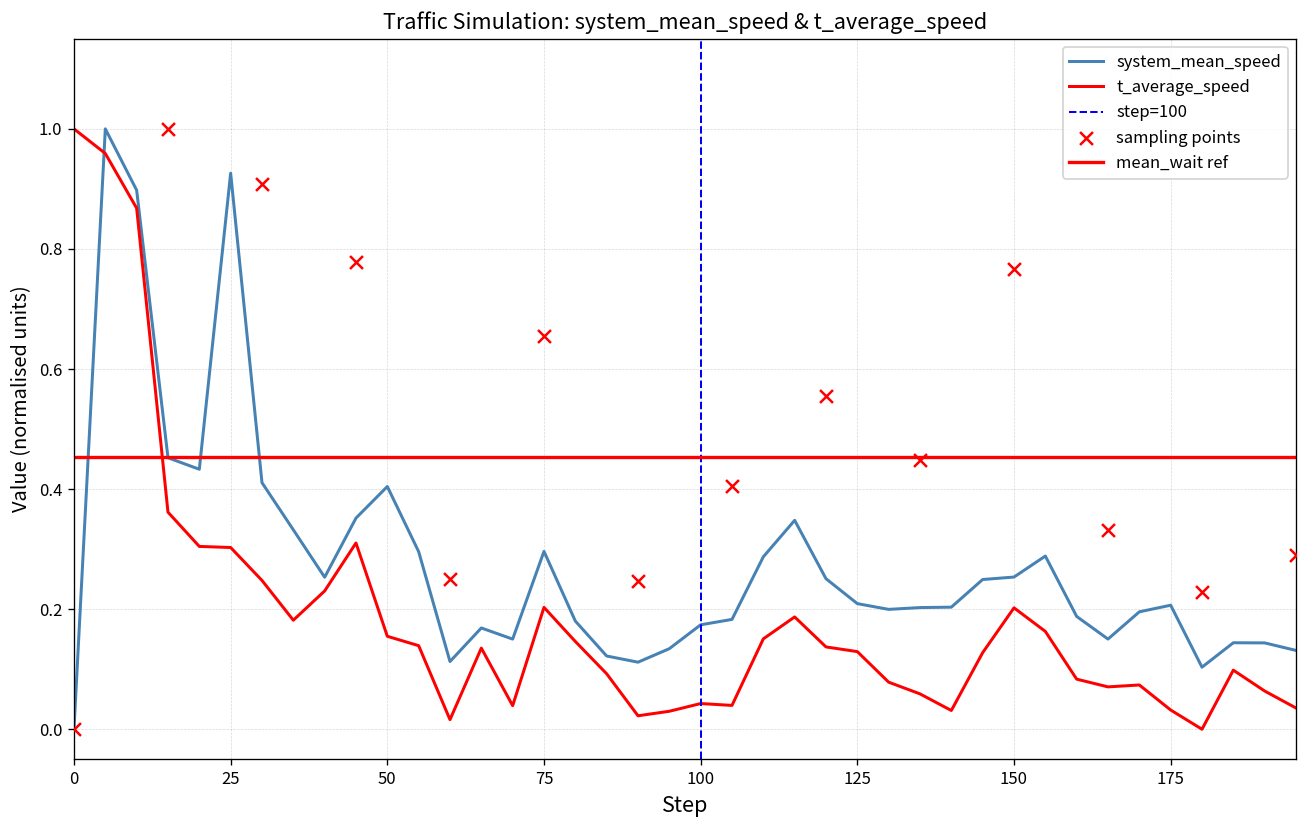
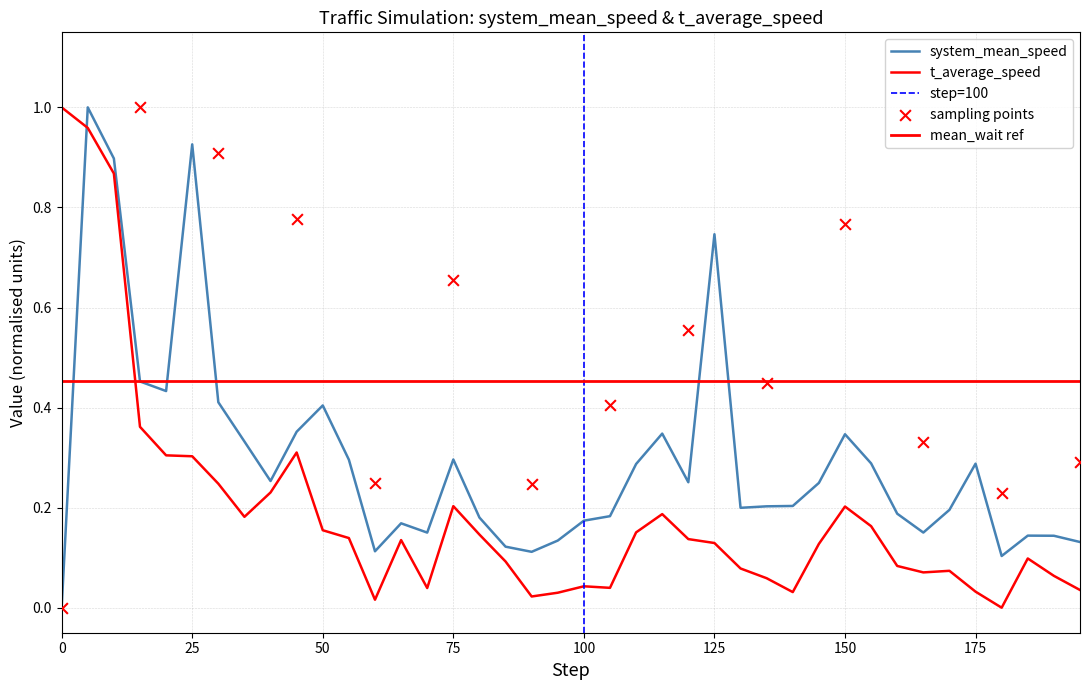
system_mean_speed, 125: 0.21 -> 0.75
system_mean_speed, 150: 0.25 -> 0.35
system_mean_speed, 175: 0.21 -> 0.29
